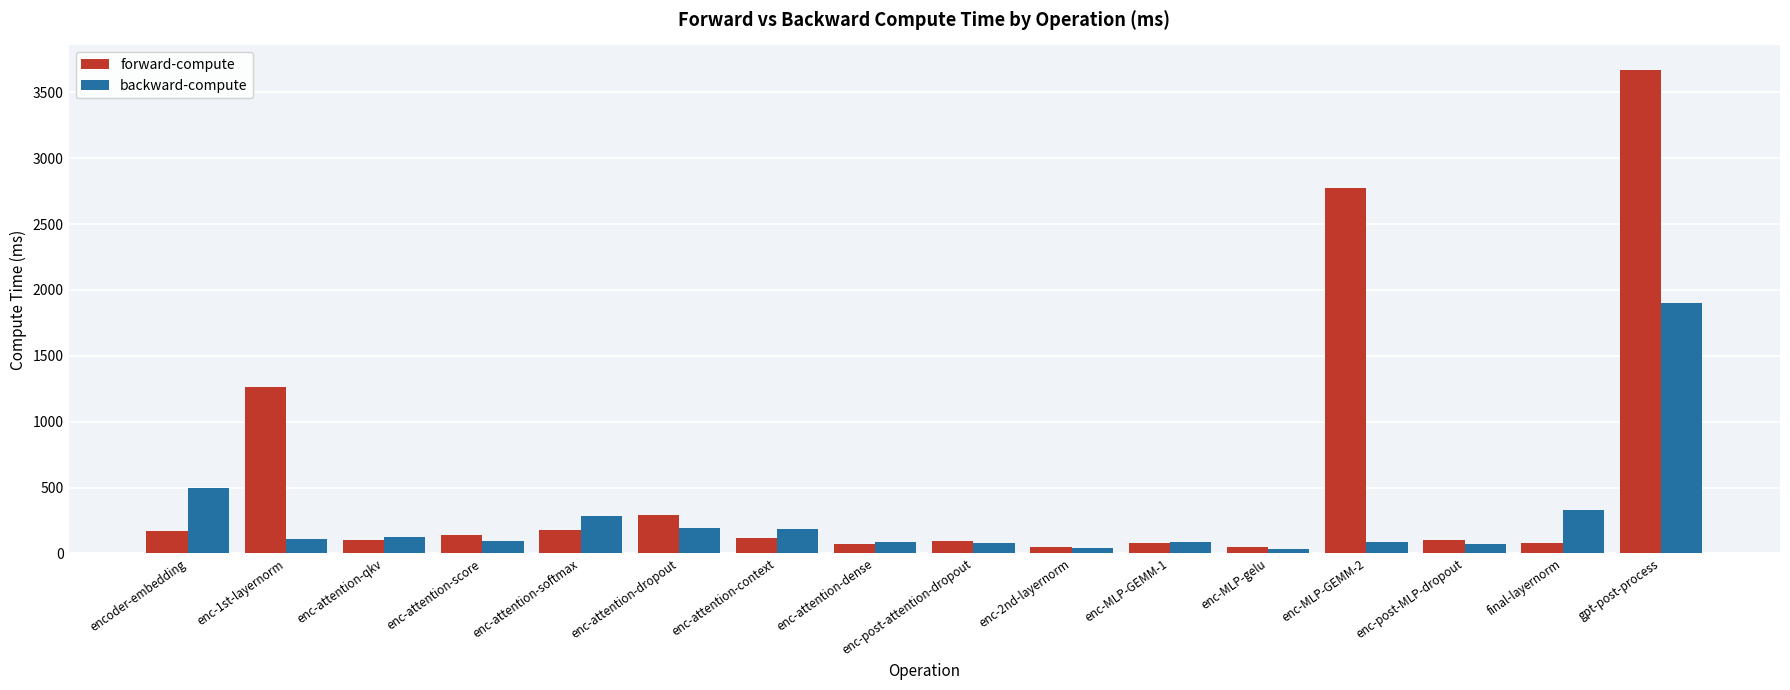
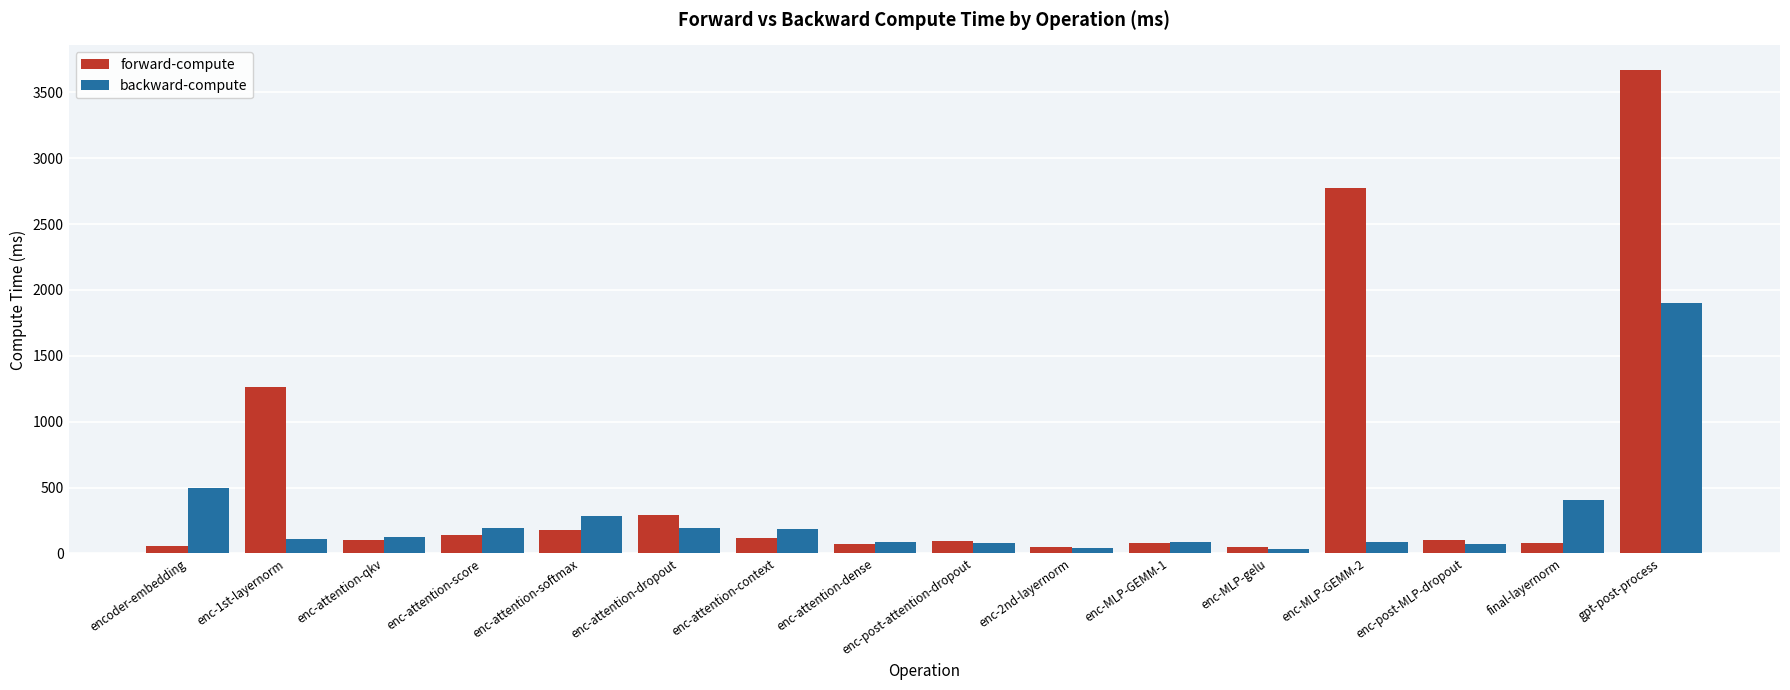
forward-compute, encoder-embedding: 170 -> 60
backward-compute, enc-attention-score: 90 -> 190
backward-compute, final-layernorm: 330 -> 400
